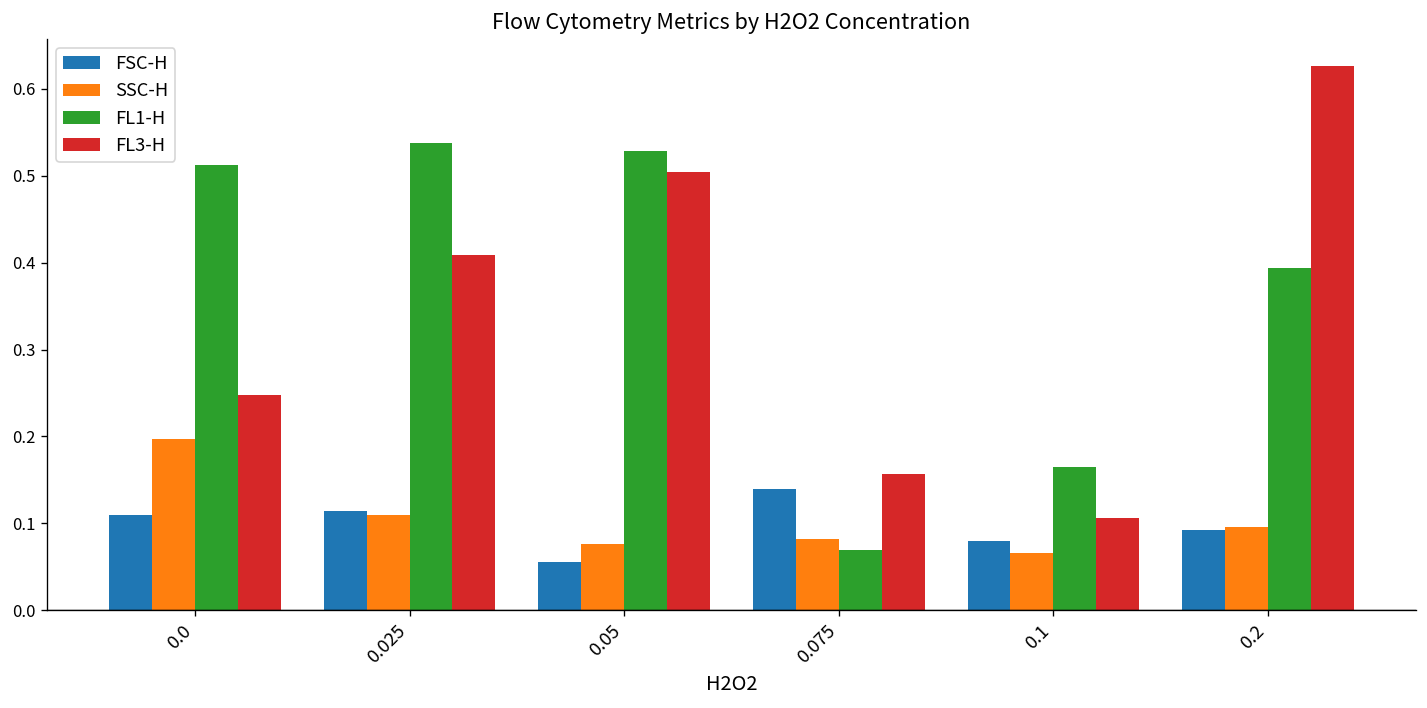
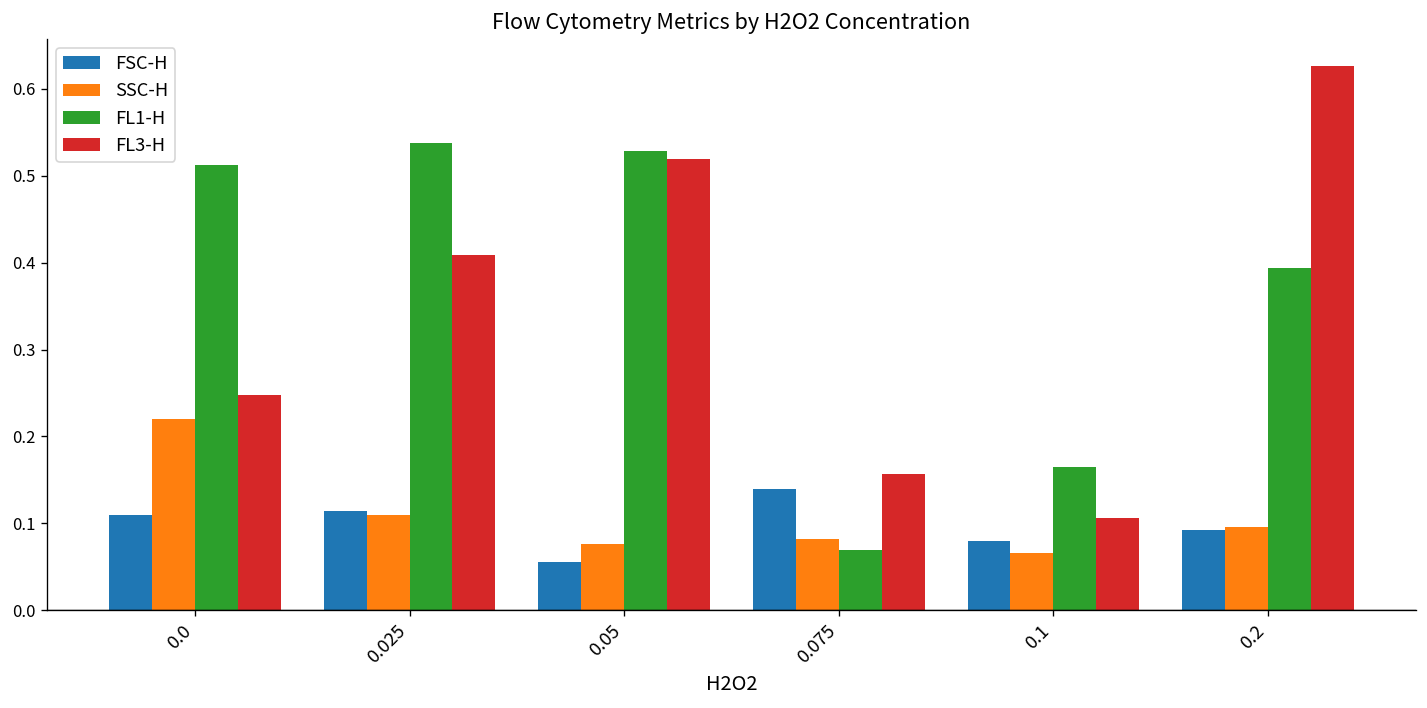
SSC-H, 0.0: 0.20 -> 0.22
FL3-H, 0.05: 0.50 -> 0.52
